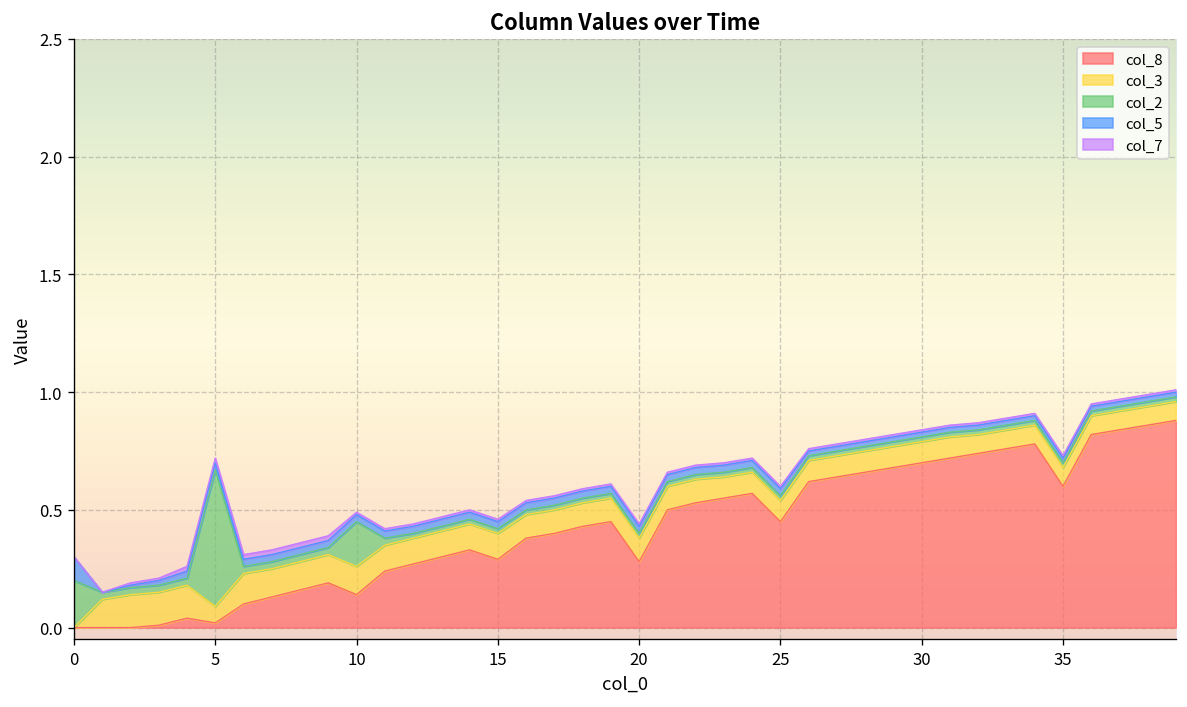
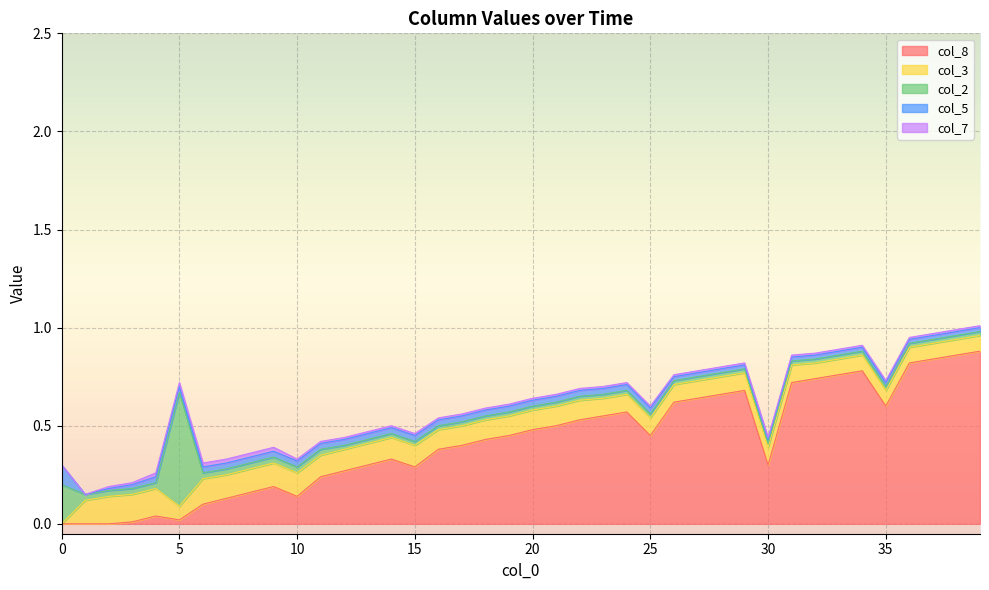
col_2, 10: 0.19 -> 0.03
col_8, 20: 0.28 -> 0.48
col_8, 30: 0.7 -> 0.3
